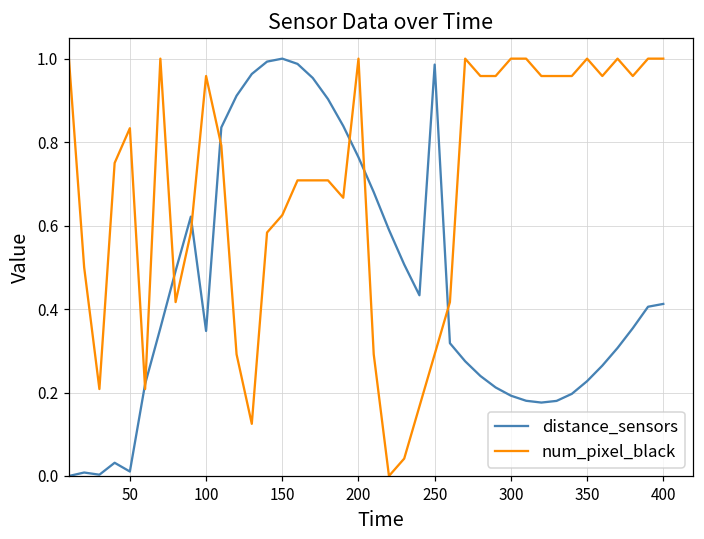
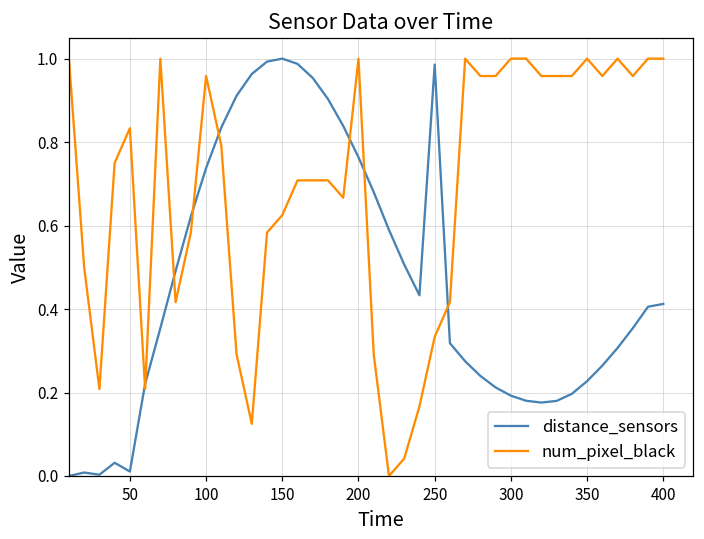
distance_sensors, 100: 0.35 -> 0.74
num_pixel_black, 250: 0.29 -> 0.33
